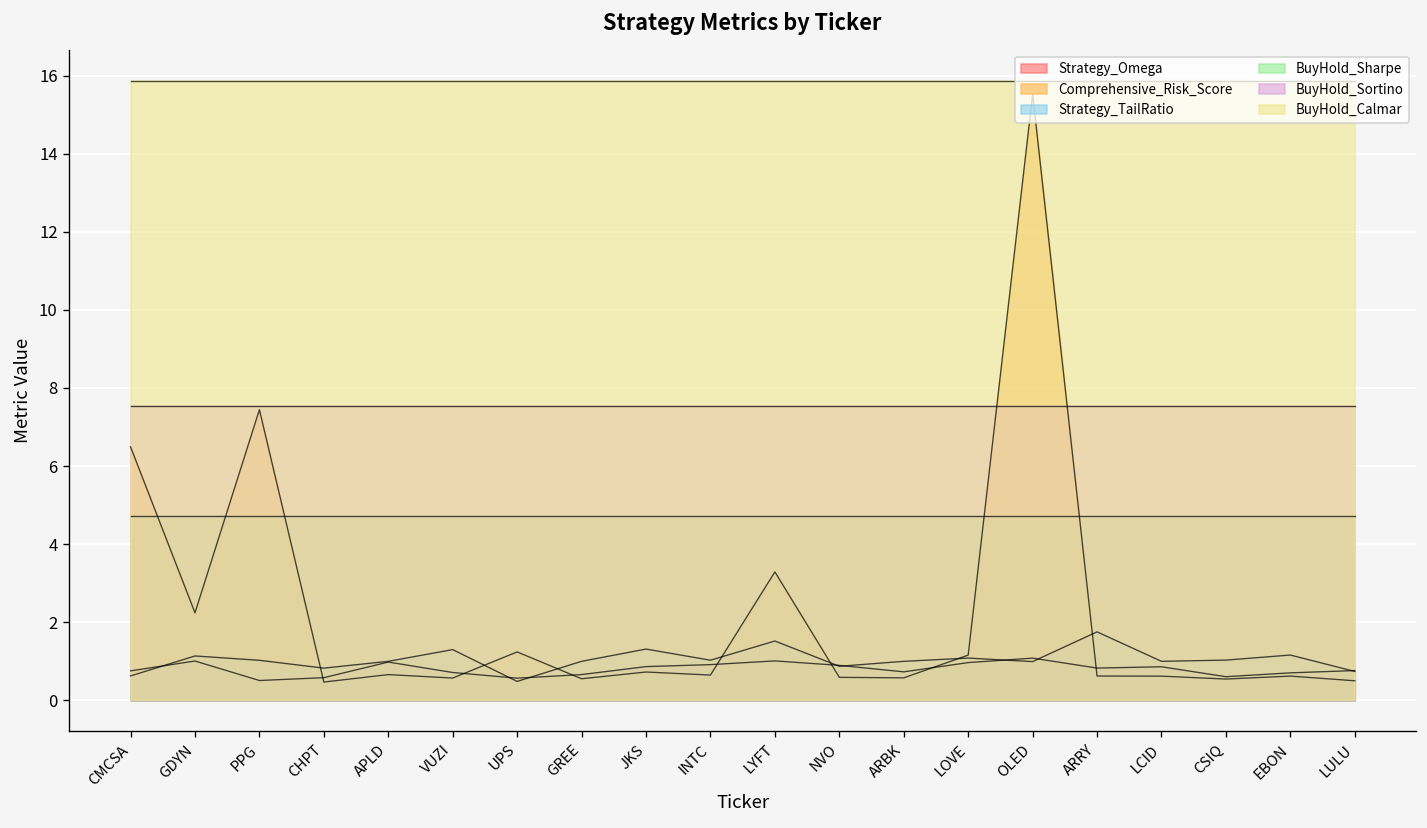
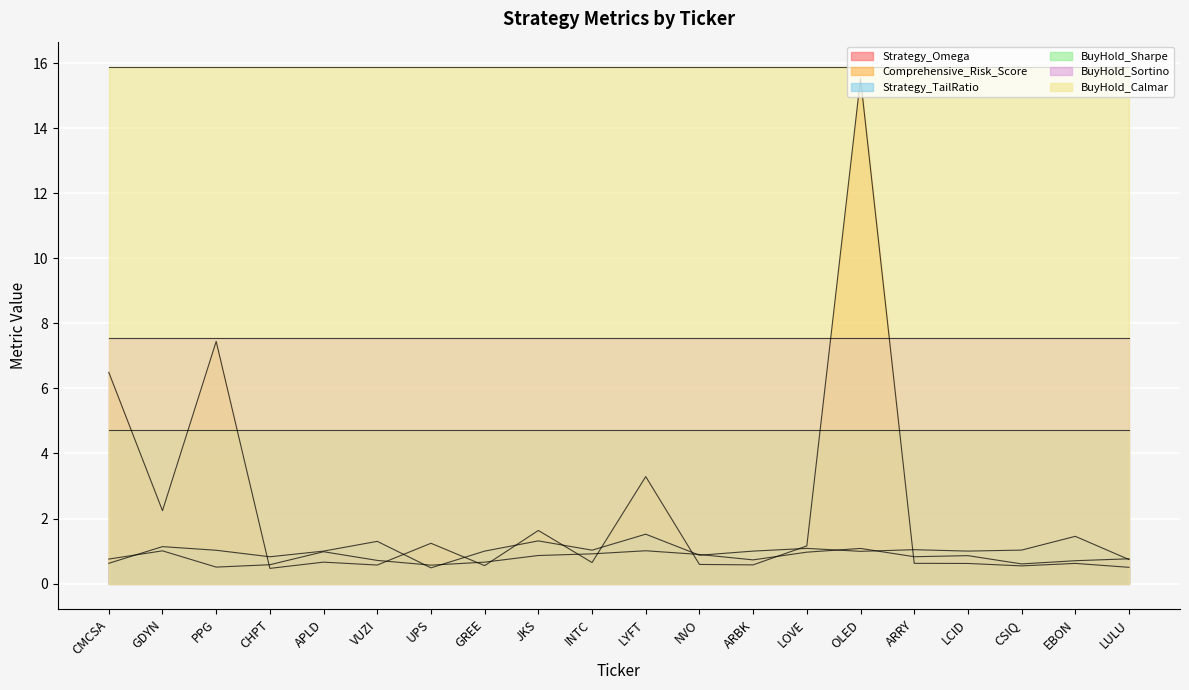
Comprehensive_Risk_Score, JKS: 0.7 -> 1.6
Strategy_TailRatio, ARRY: 1.8 -> 1.0
Strategy_TailRatio, EBON: 1.2 -> 1.5
